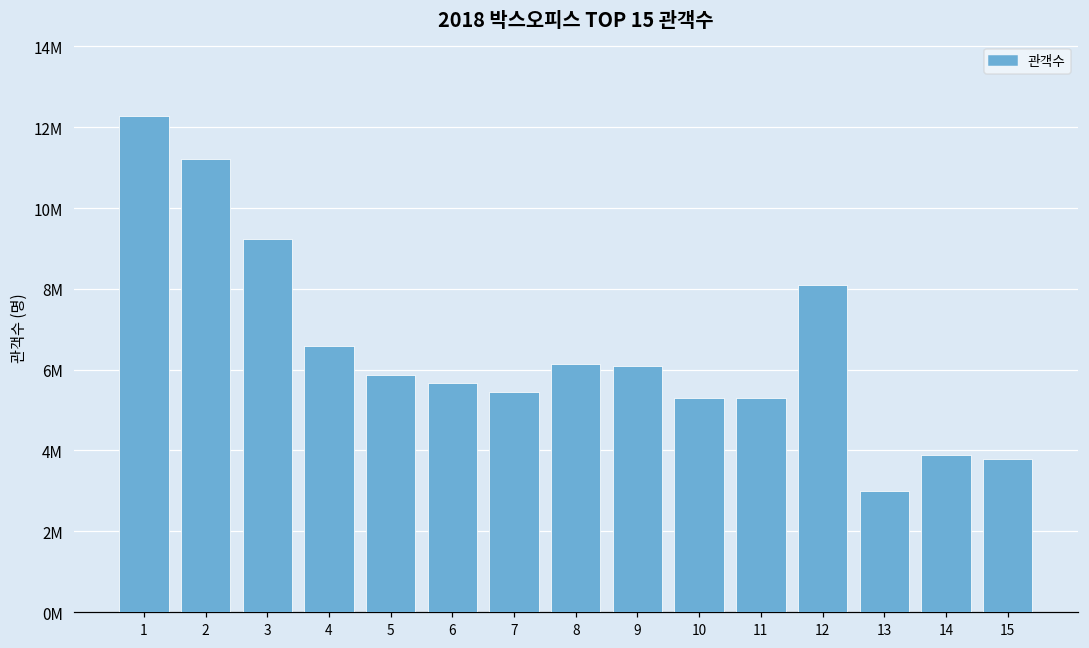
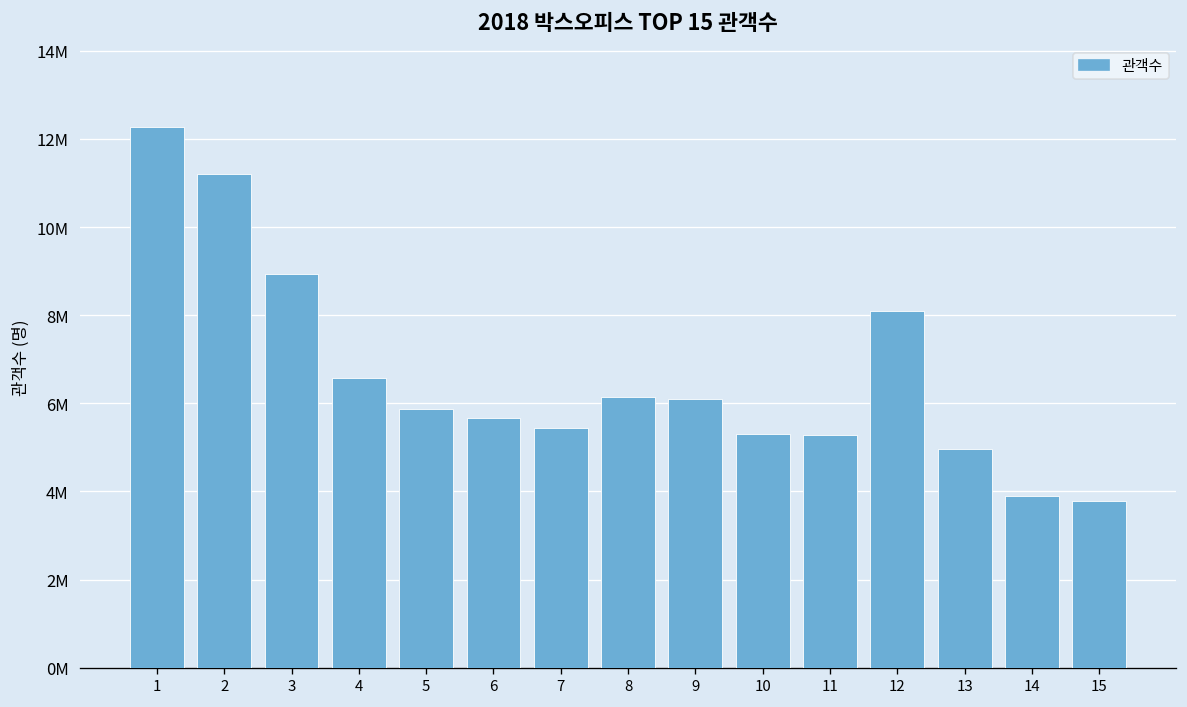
3: 9200000 -> 8900000
13: 3000000 -> 5000000
